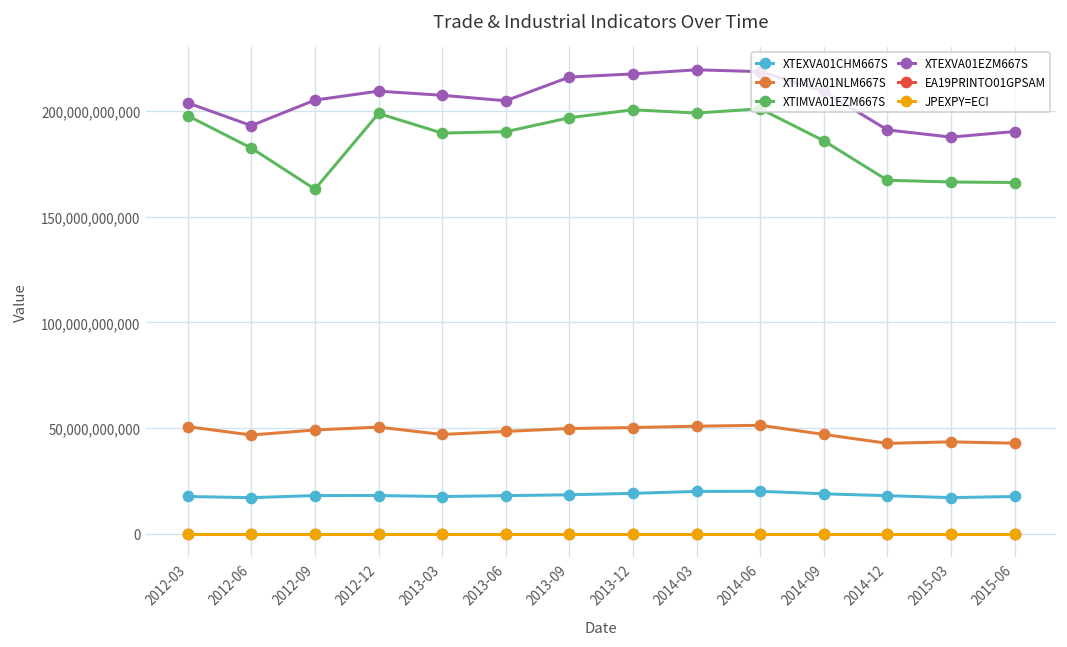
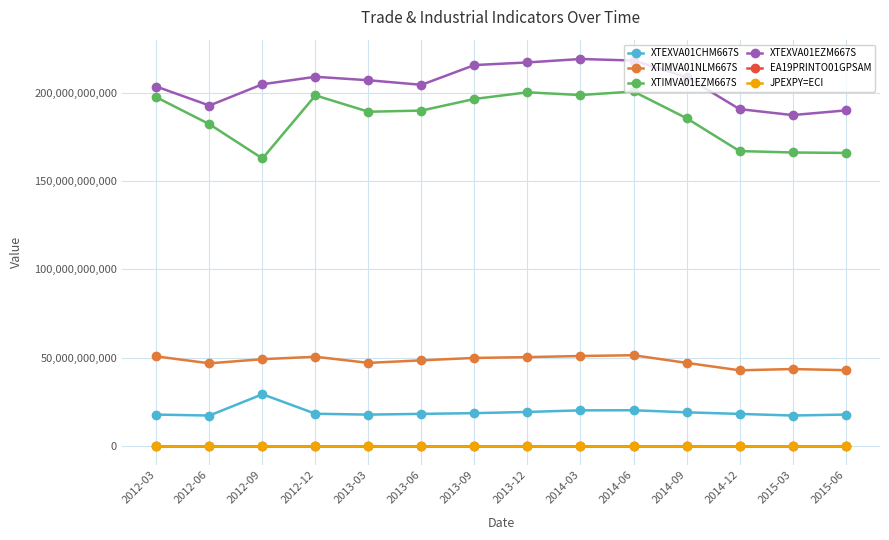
XTEXVA01CHM667S, 2012-09: 18,000,000,000 -> 29,000,000,000
